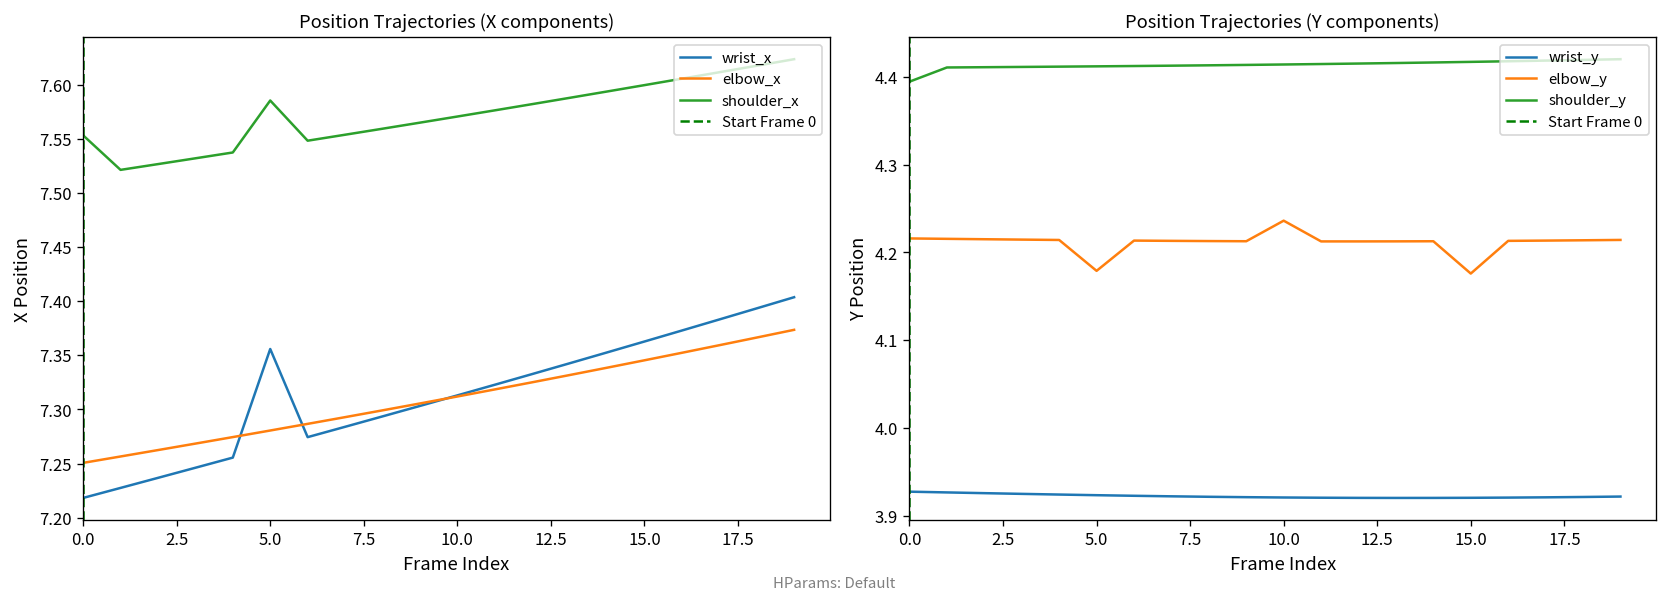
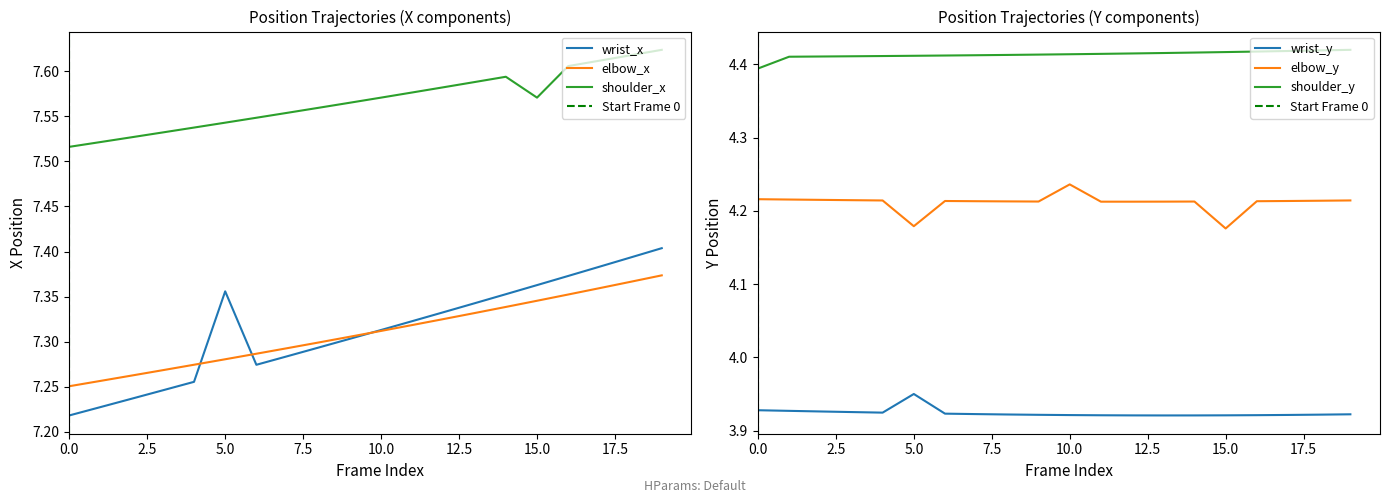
Position Trajectories (X components), shoulder_x, 0.0: 7.55 -> 7.52
Position Trajectories (X components), shoulder_x, 5.0: 7.59 -> 7.54
Position Trajectories (X components), shoulder_x, 15.0: 7.60 -> 7.57
Position Trajectories (Y components), wrist_y, 5.0: 3.92 -> 3.95
